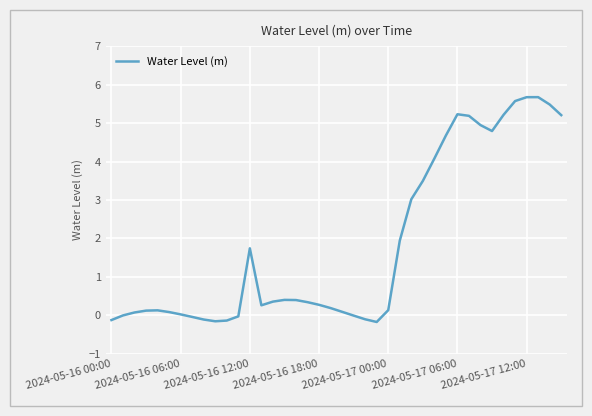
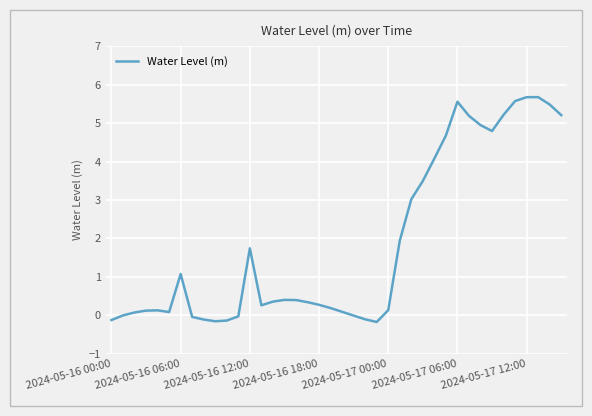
2024-05-16 06:00: 0.0 -> 1.1
2024-05-17 06:00: 5.2 -> 5.6
